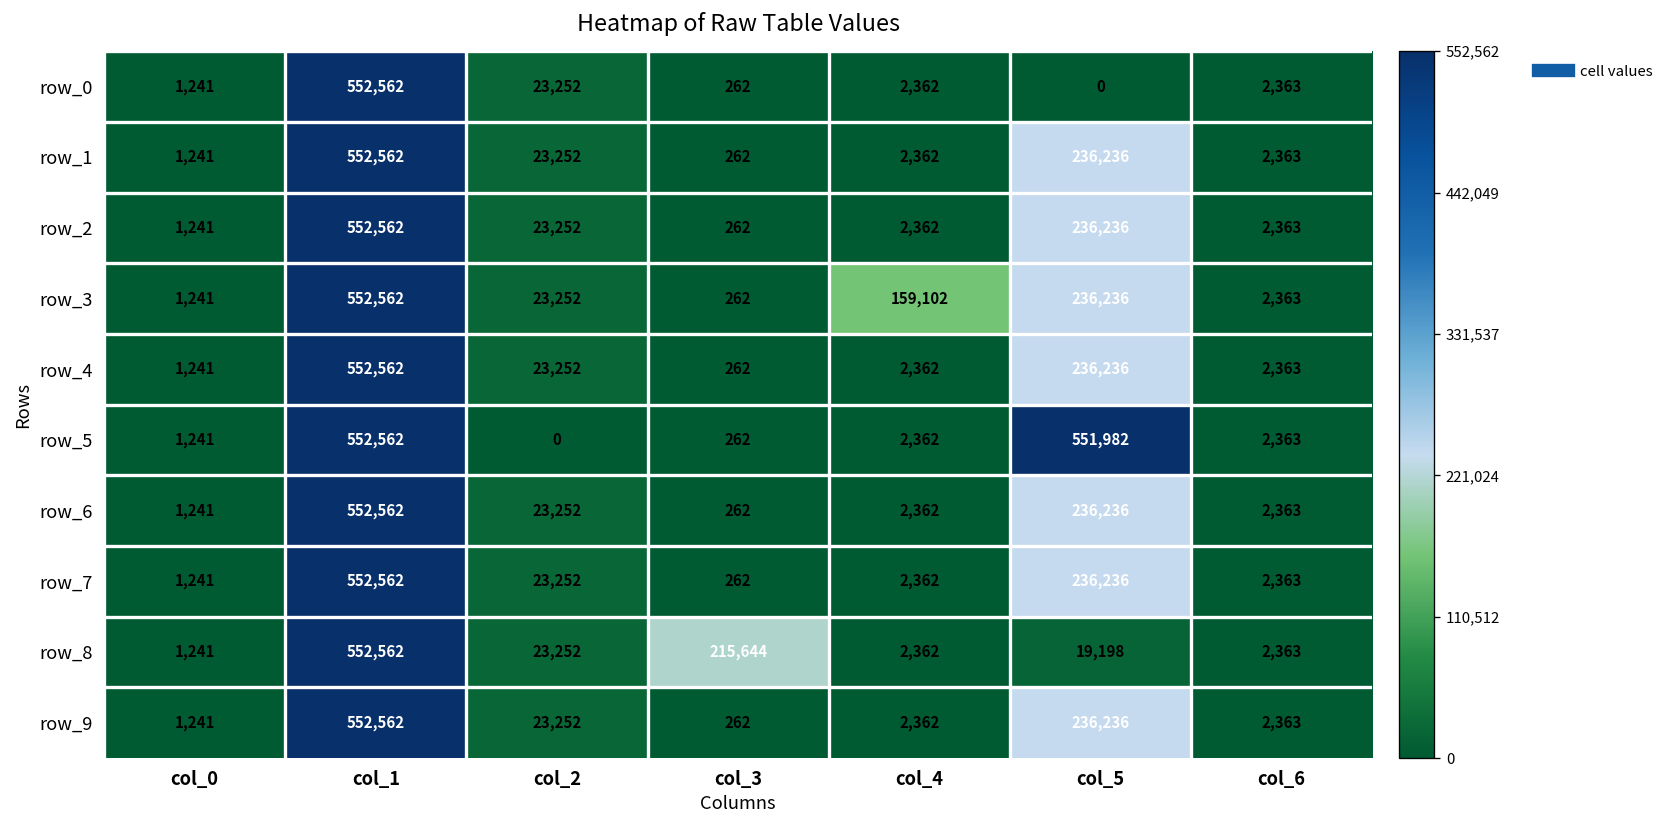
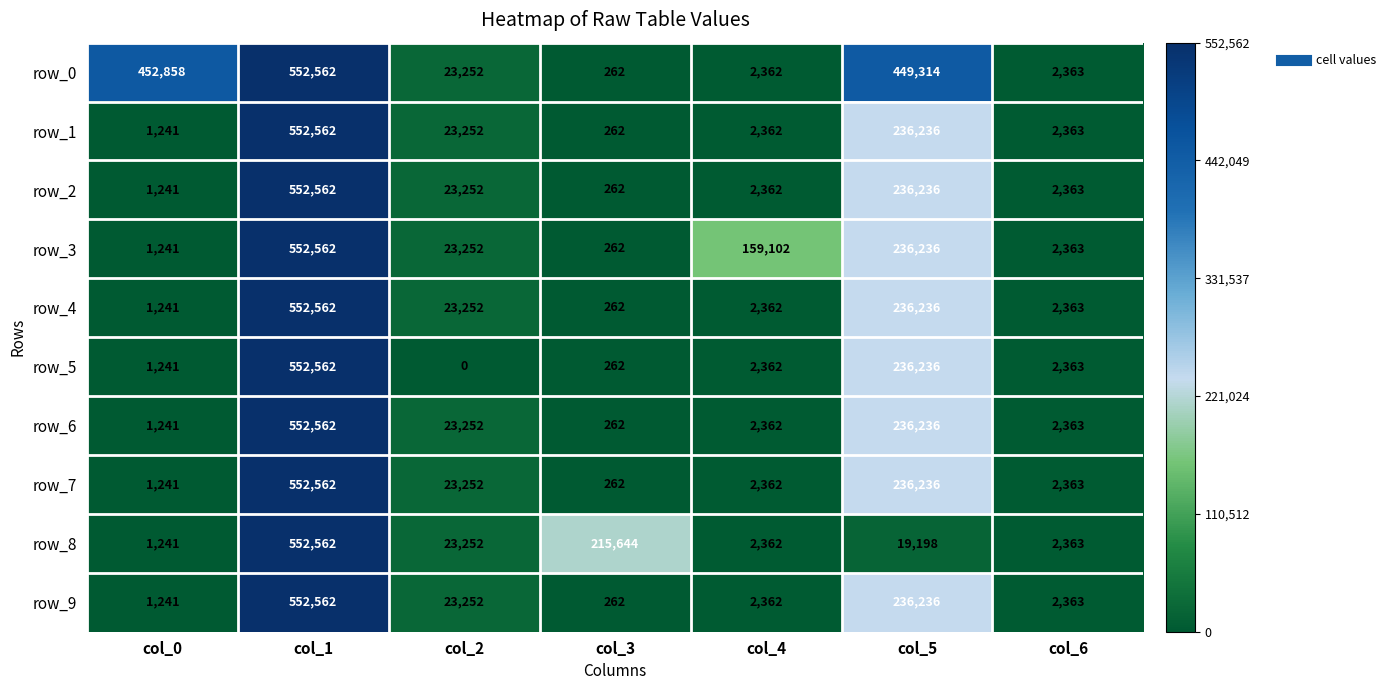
row_0, col_0: 1,241 -> 452,858
row_0, col_5: 0 -> 449,314
row_5, col_5: 551,982 -> 236,236
